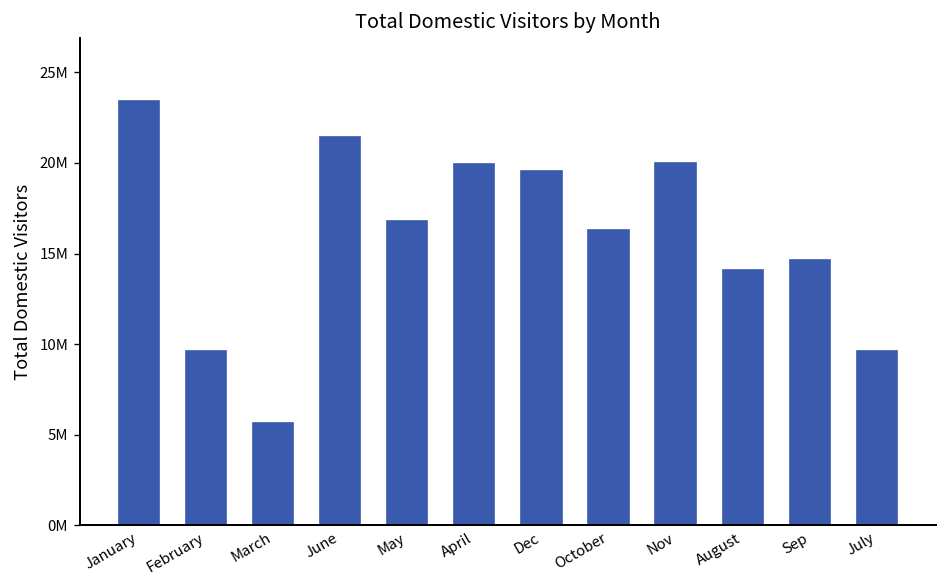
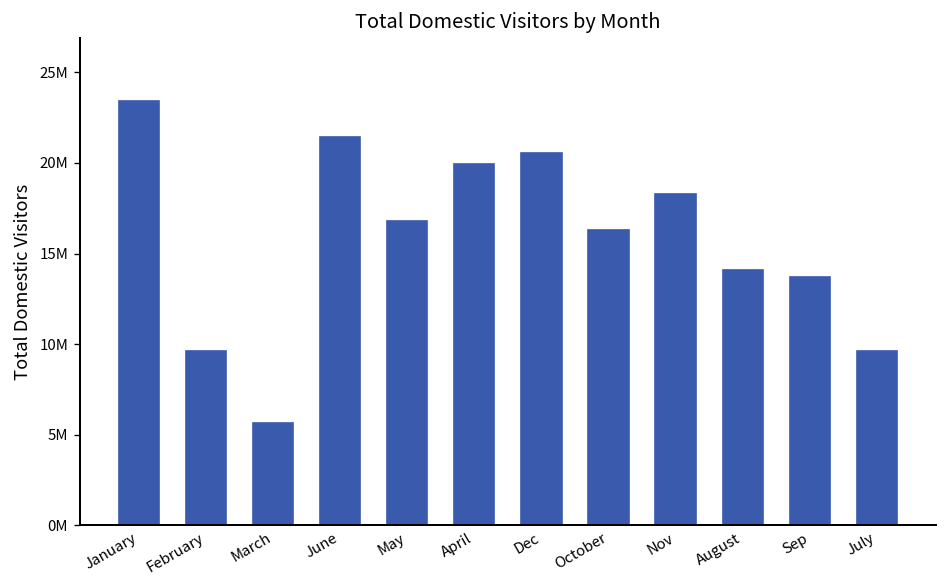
Dec: 19600000 -> 20500000
Nov: 20000000 -> 18300000
Sep: 14600000 -> 13700000
